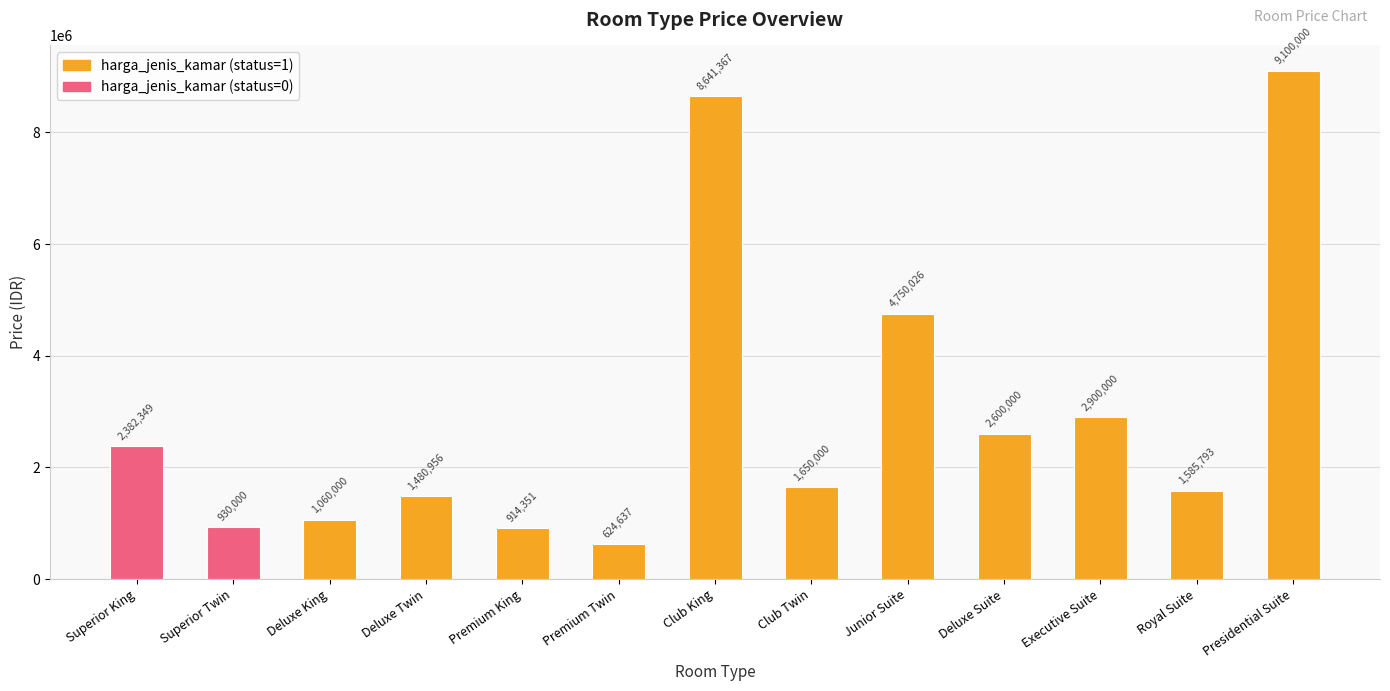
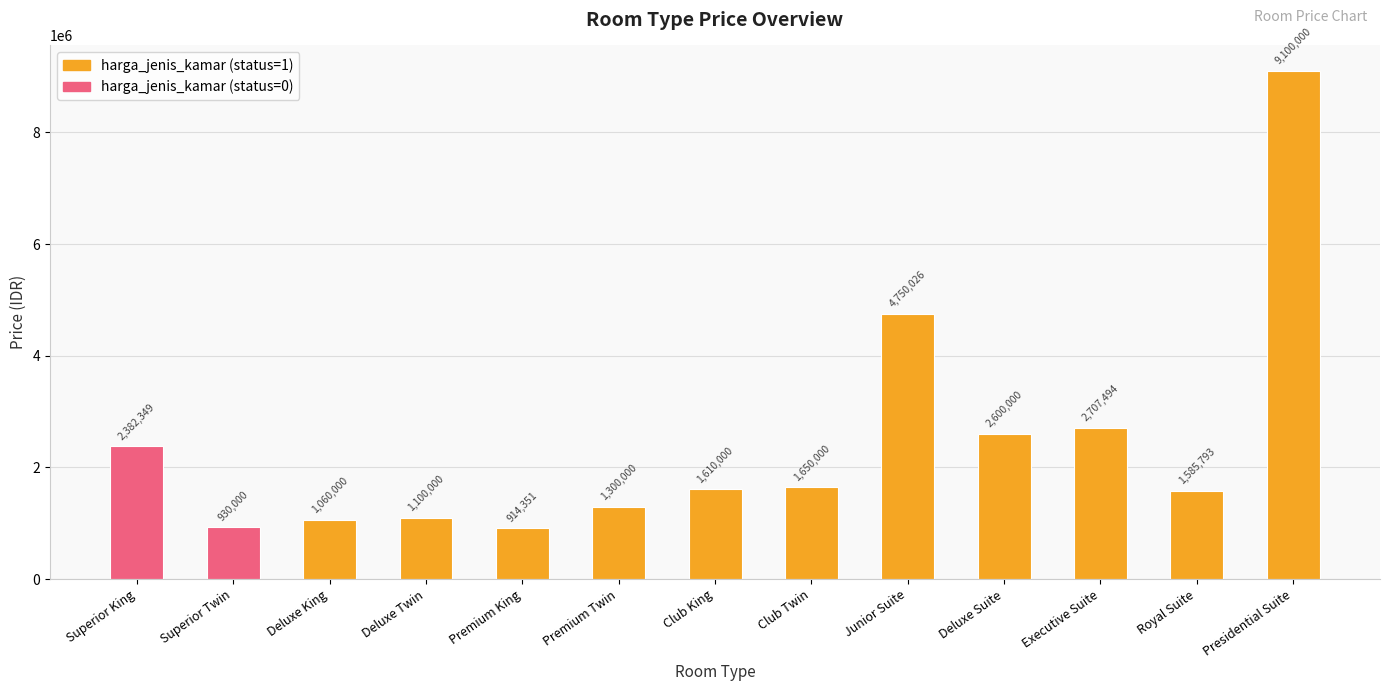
Deluxe Twin: 1,480,956 -> 1,100,000
Premium Twin: 624,637 -> 1,300,000
Club King: 8,641,367 -> 1,610,000
Executive Suite: 2,900,000 -> 2,707,494
